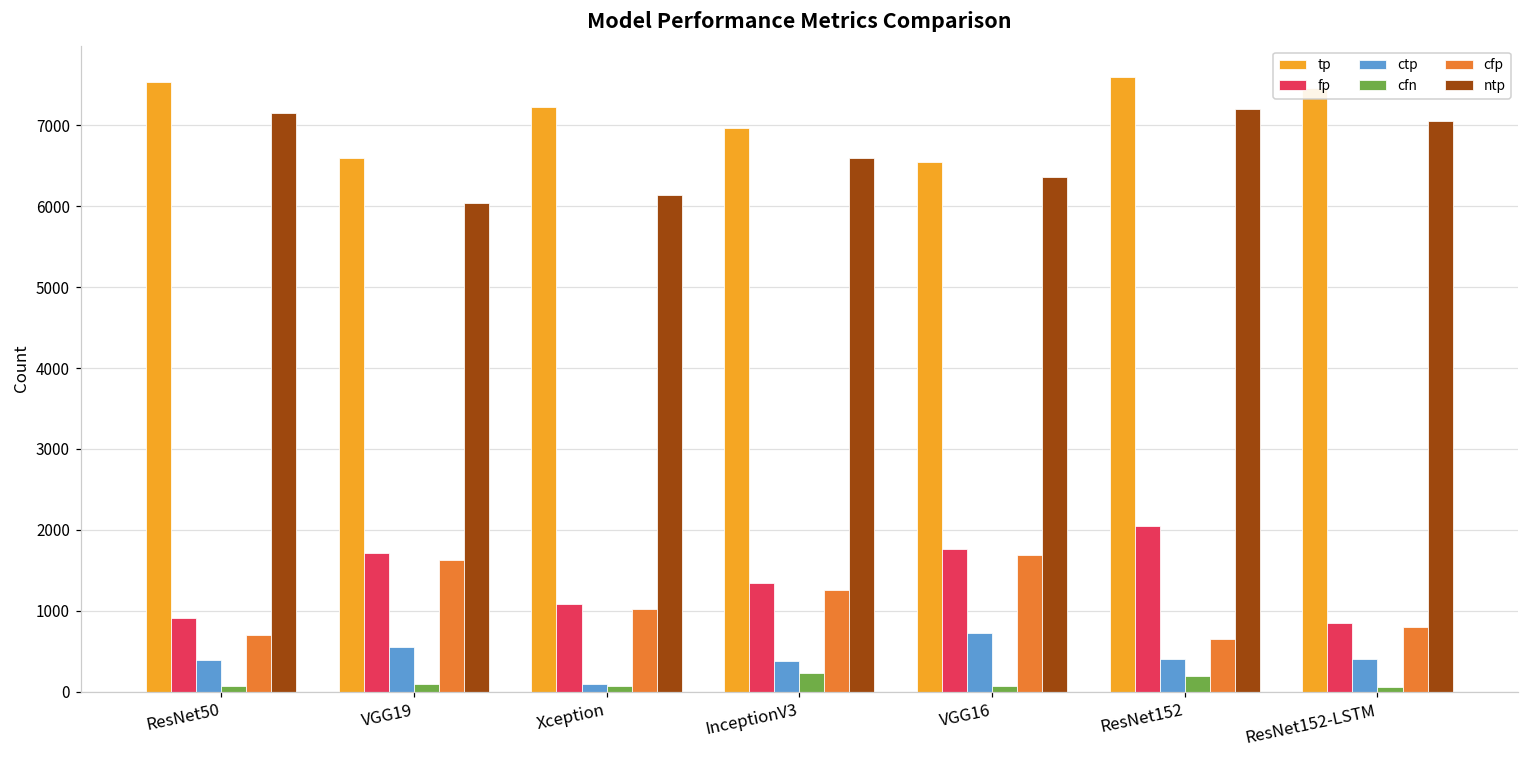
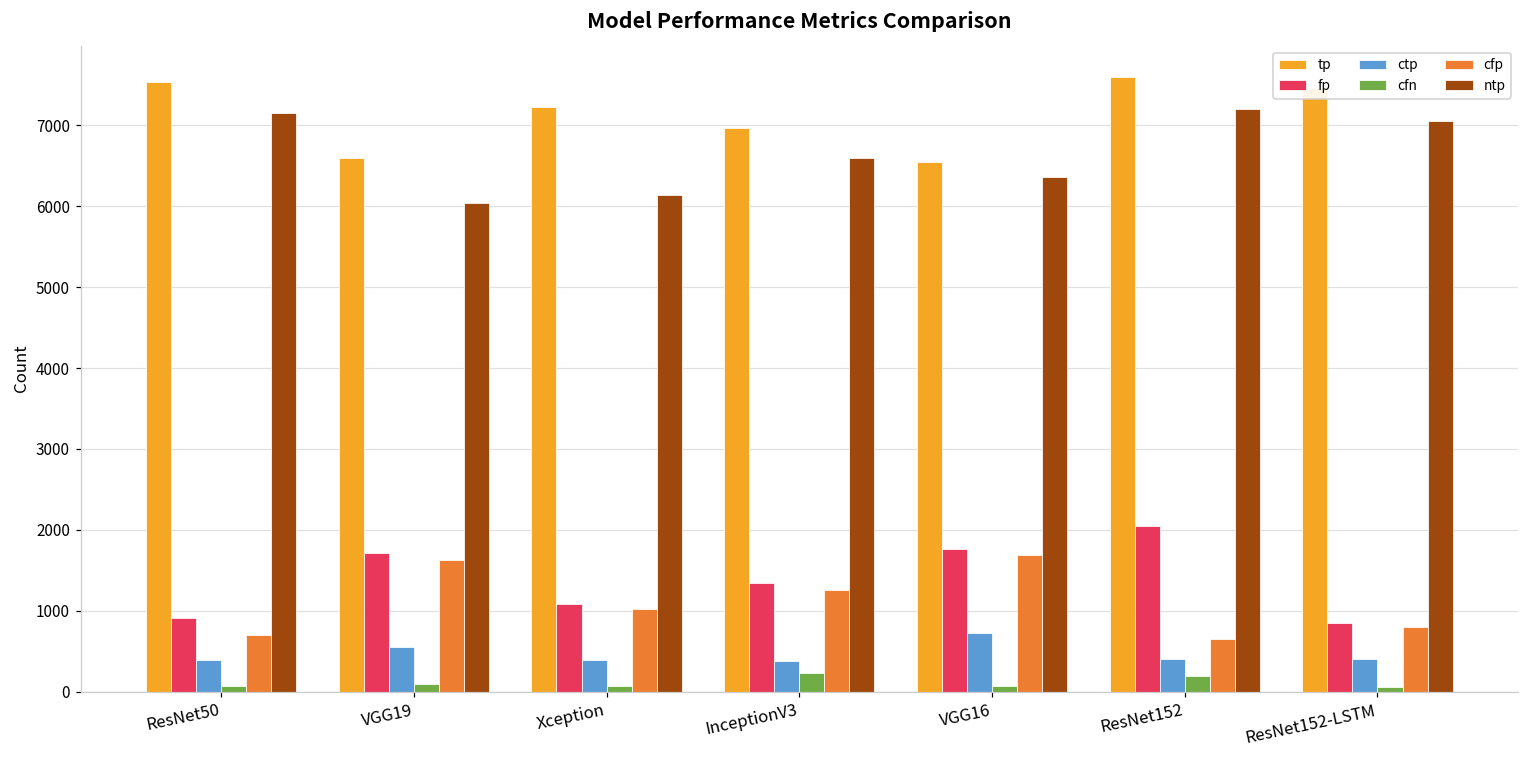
ctp, Xception: 100 -> 400
